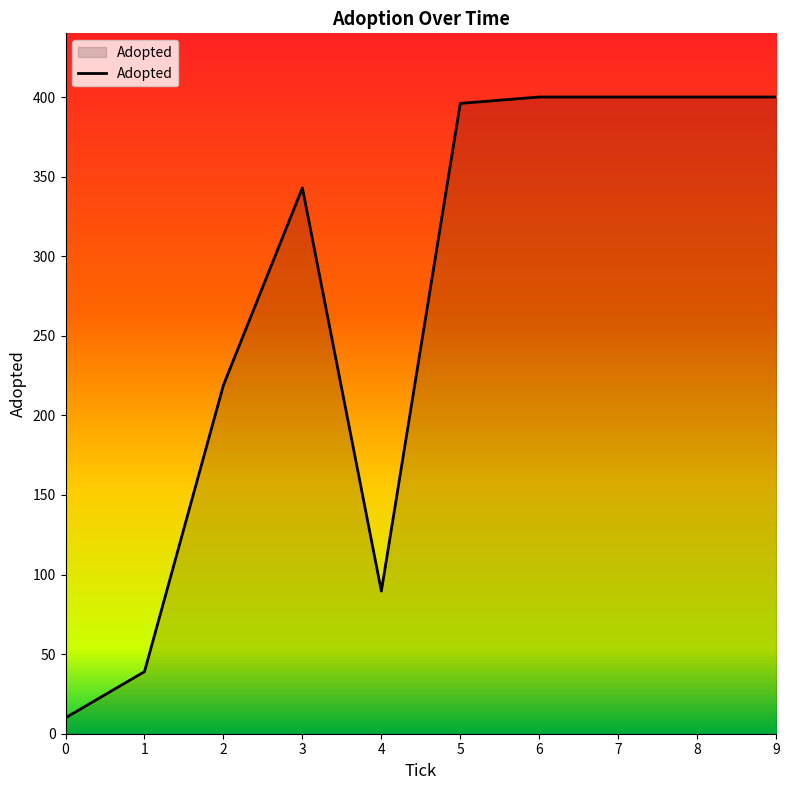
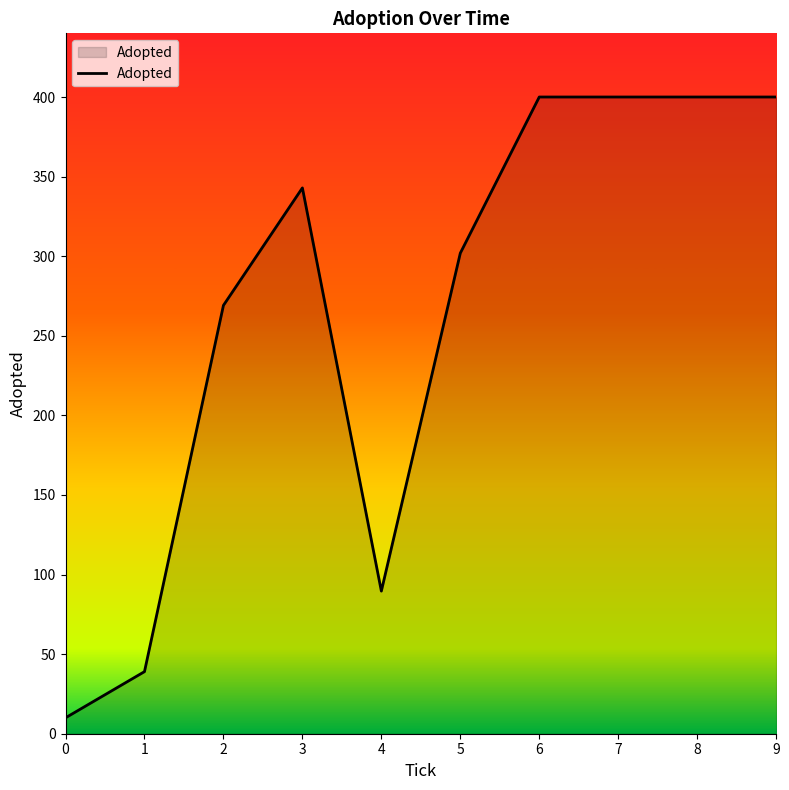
2: 219 -> 269
5: 396 -> 302
